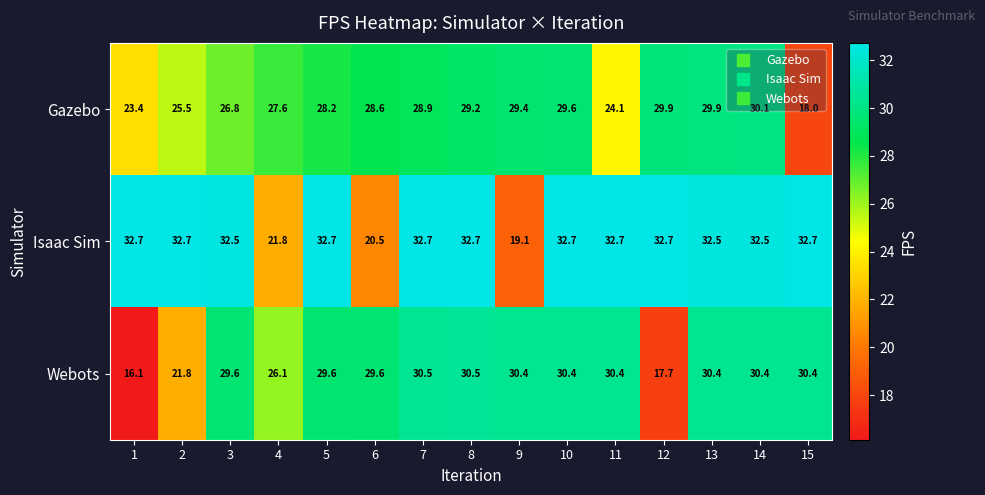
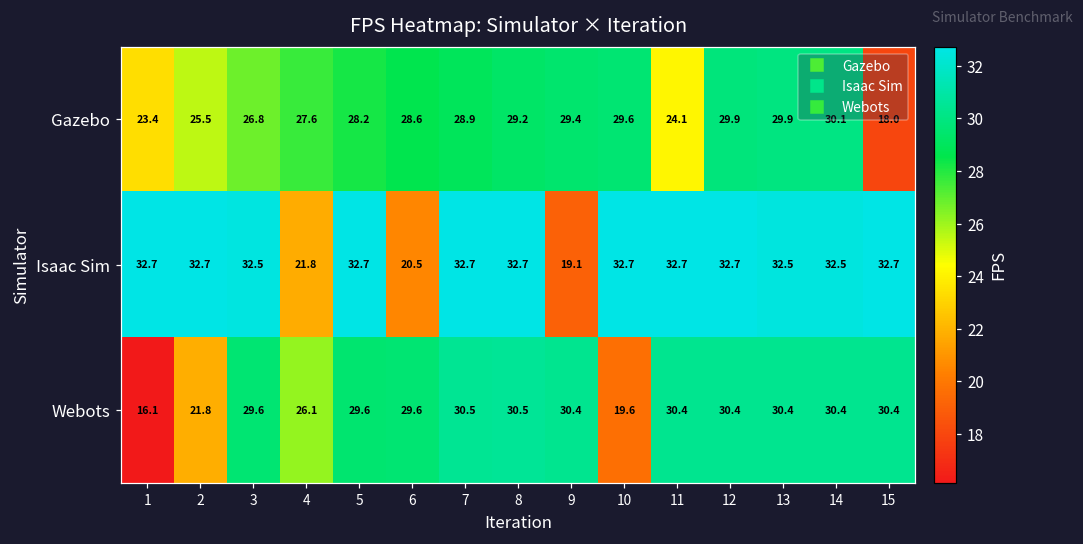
Webots, 10: 30.4 -> 19.6
Webots, 12: 17.7 -> 30.4
